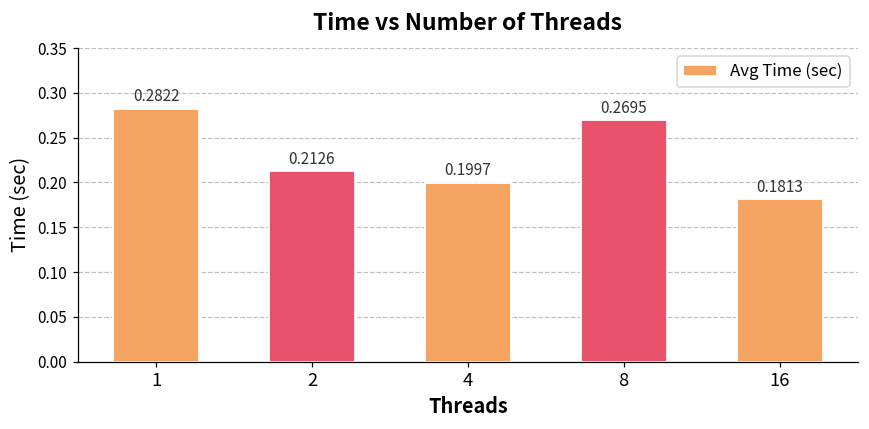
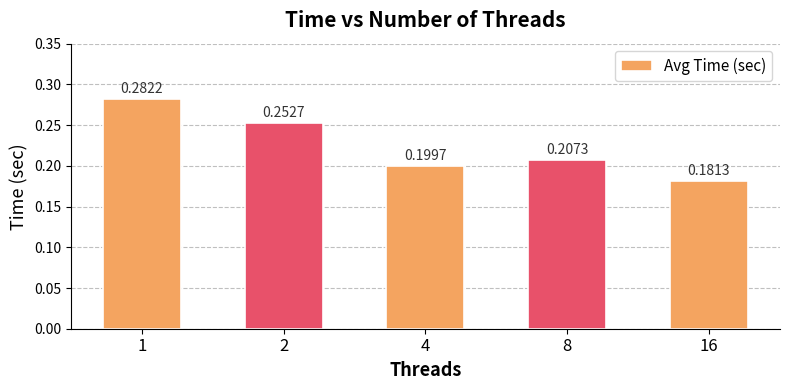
2: 0.2126 -> 0.2527
8: 0.2695 -> 0.2073
